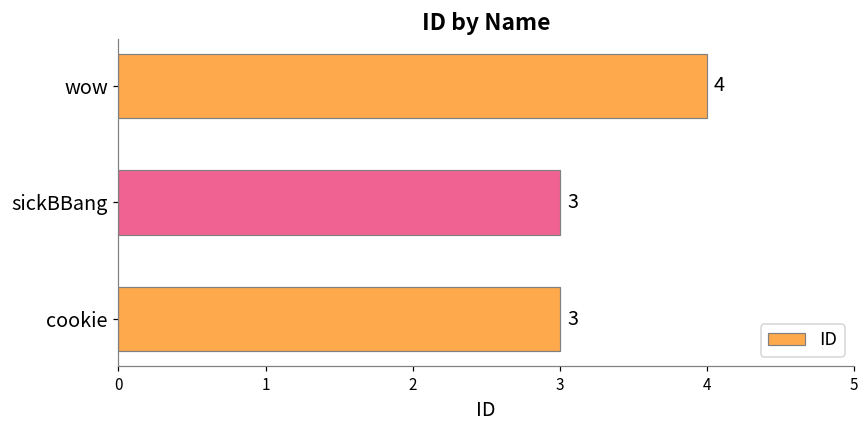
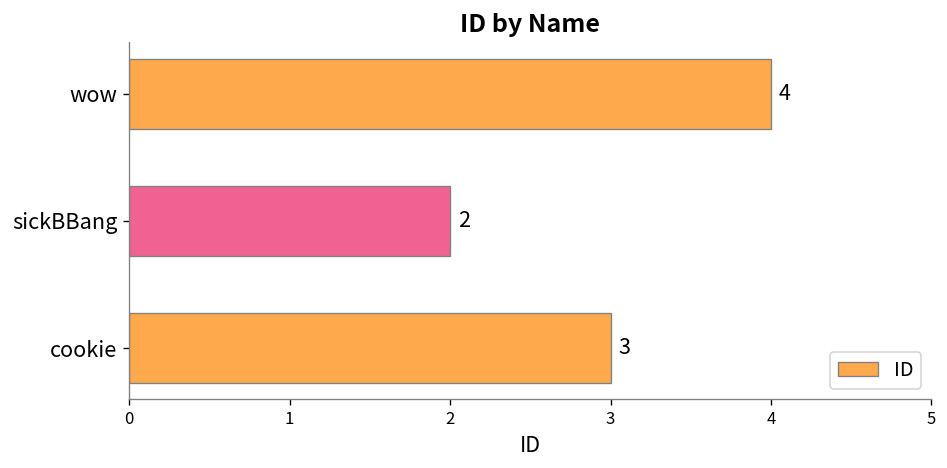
sickBBang: 3 -> 2
